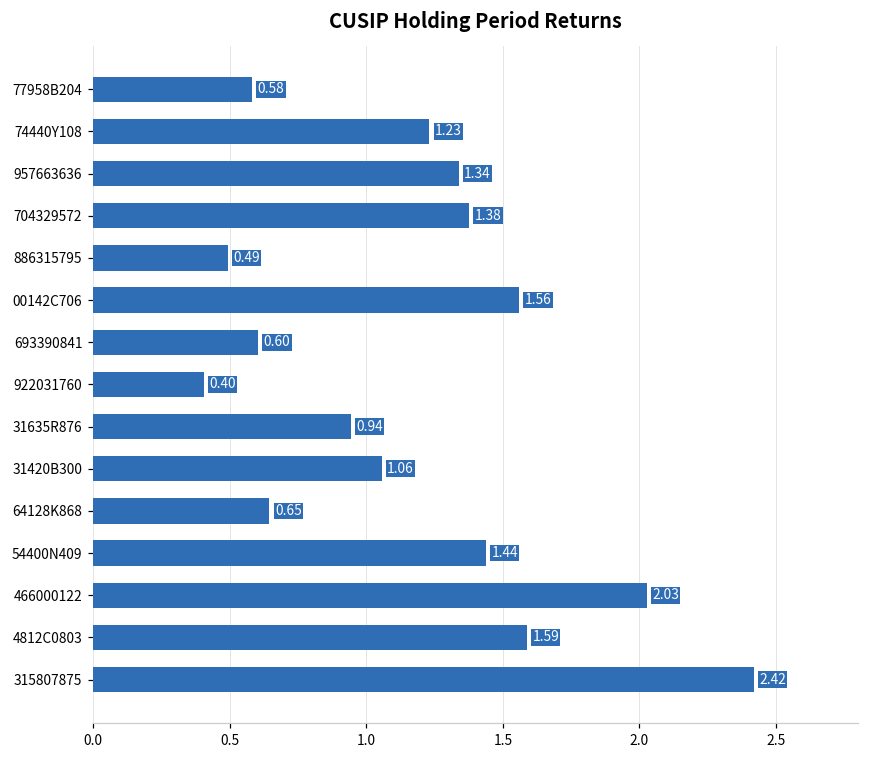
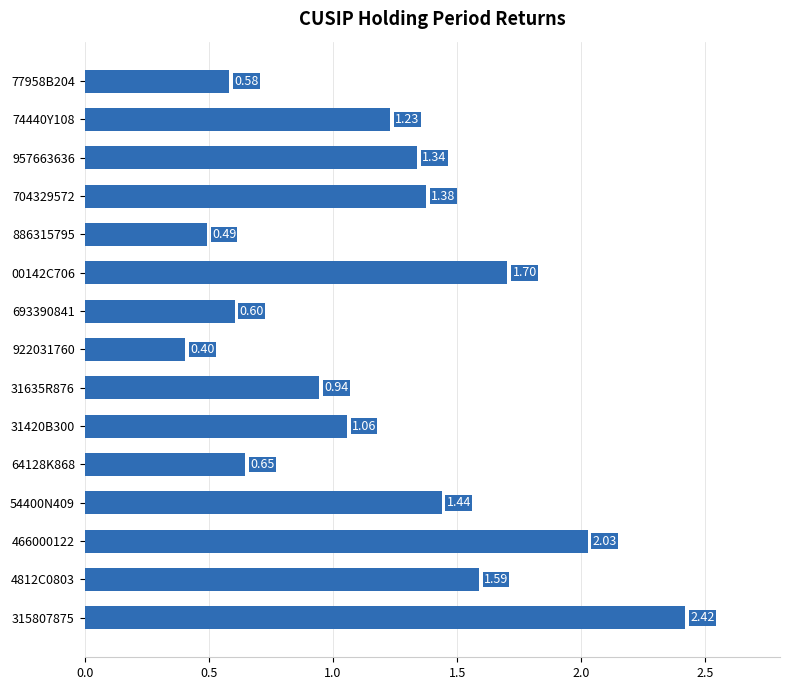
00142C706: 1.56 -> 1.70
